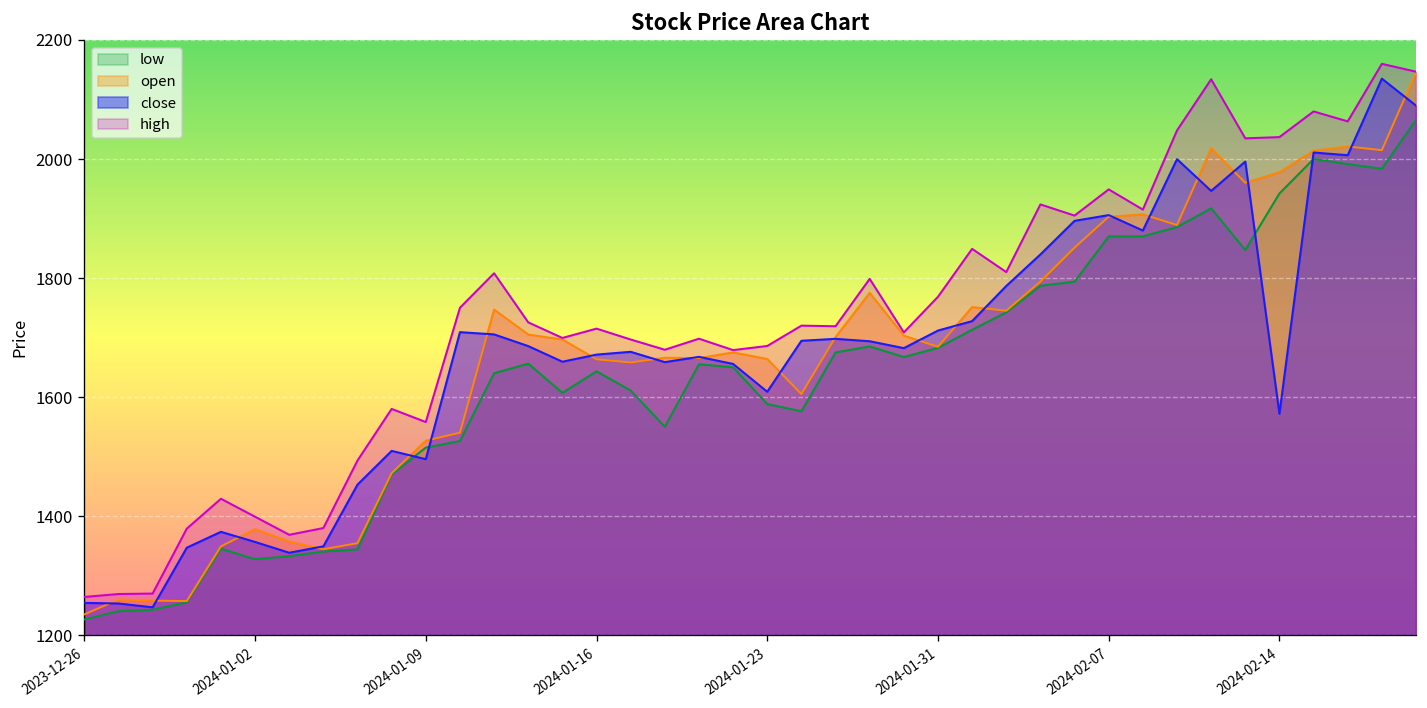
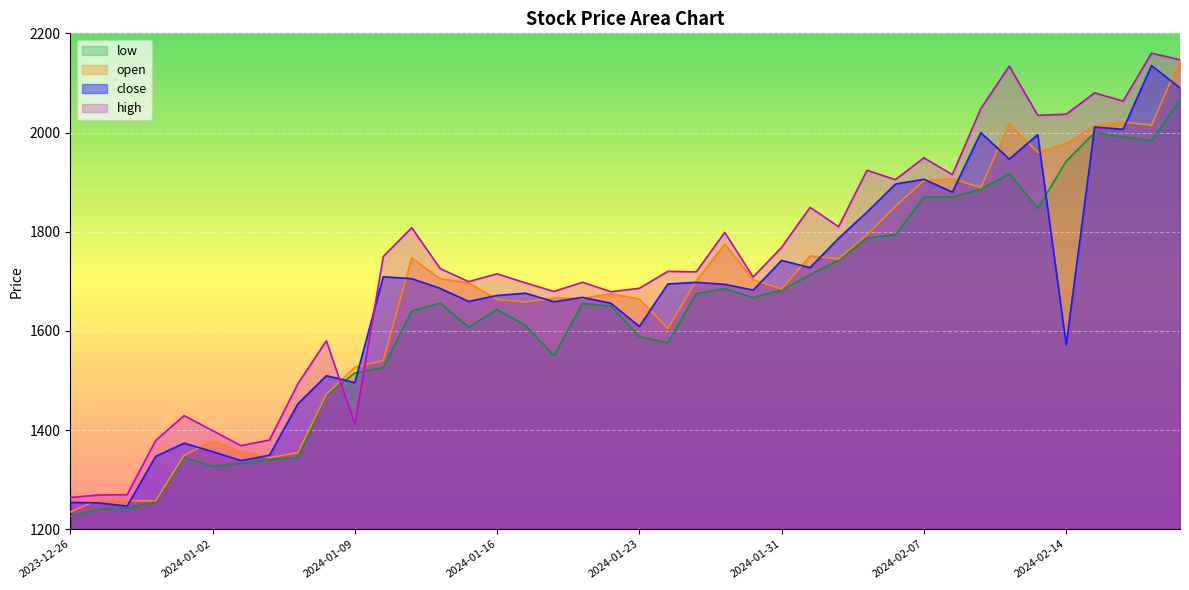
high, 2024-01-09: 1560 -> 1410
close, 2024-01-31: 1710 -> 1740
